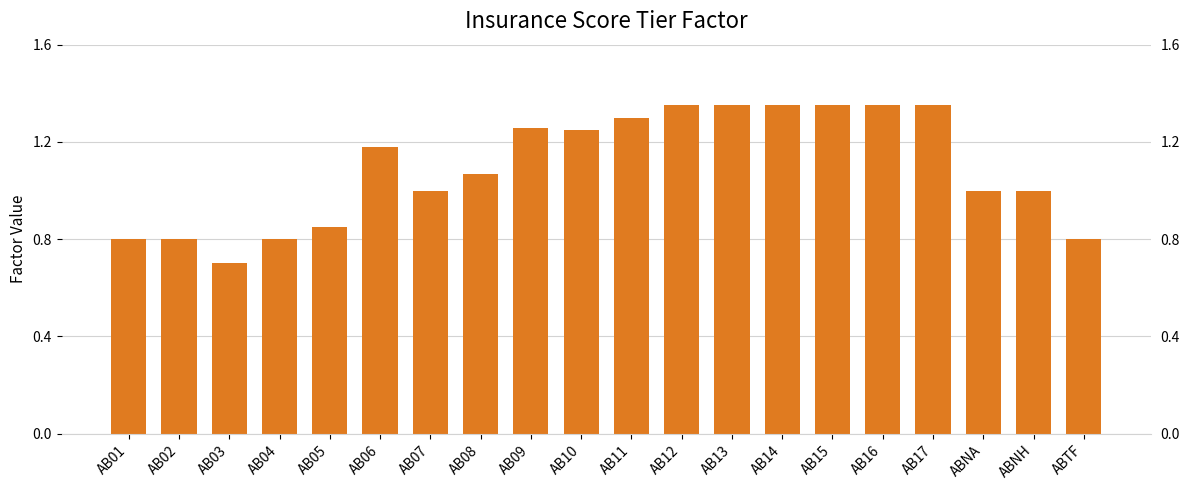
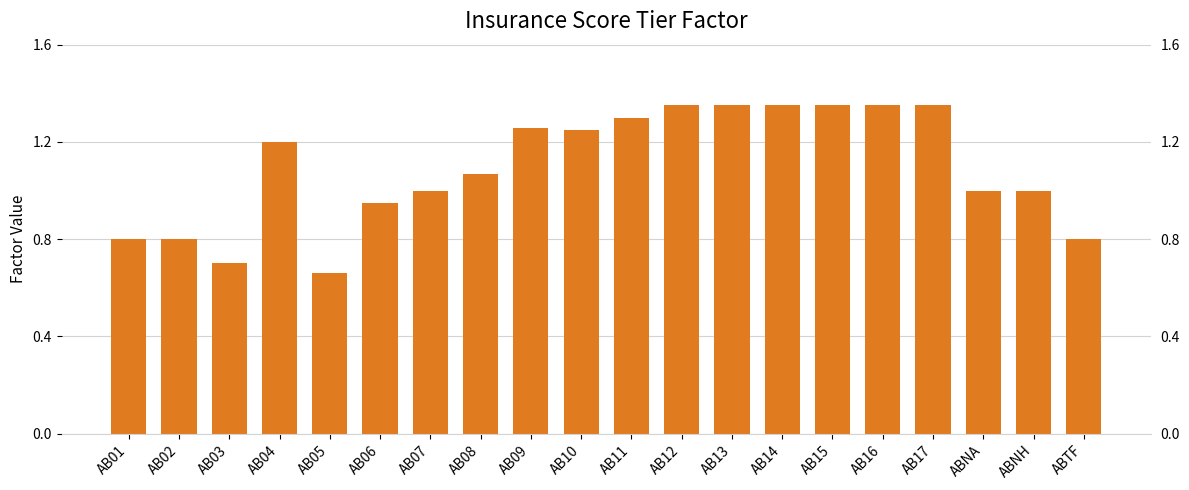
AB04: 0.8 -> 1.2
AB05: 0.85 -> 0.66
AB06: 1.18 -> 0.95
